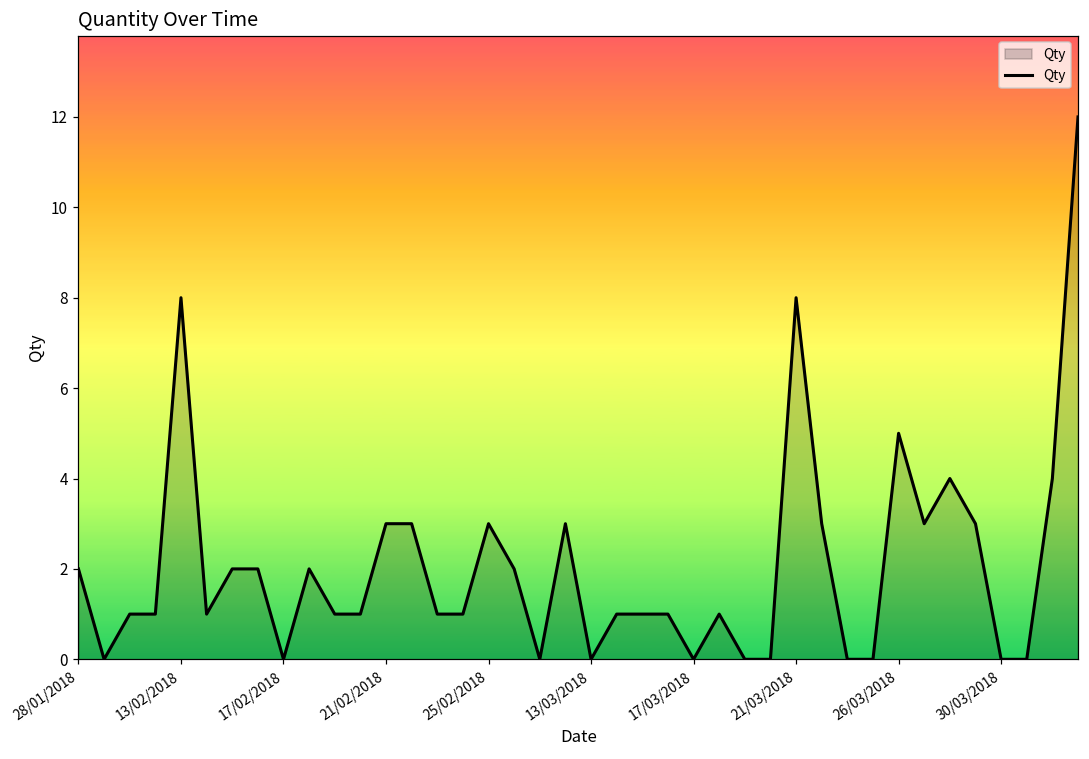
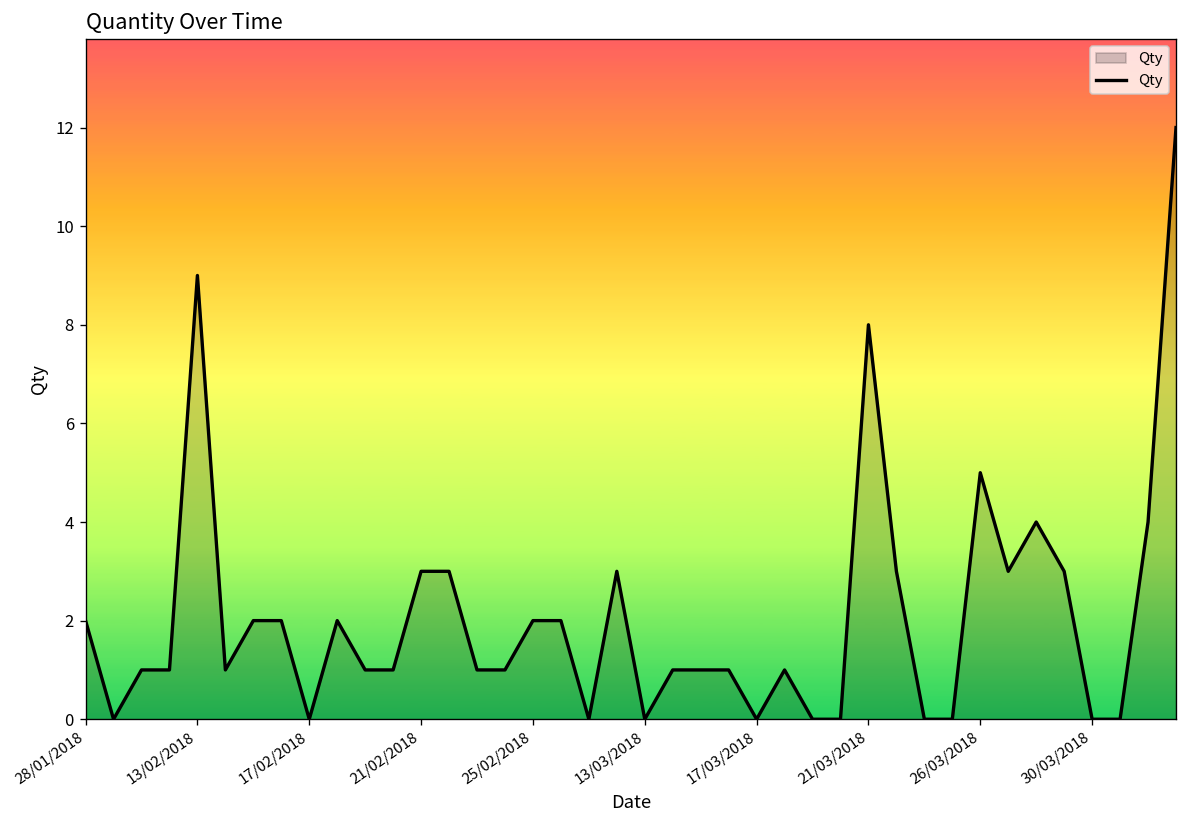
13/02/2018: 8 -> 9
25/02/2018: 3 -> 2
